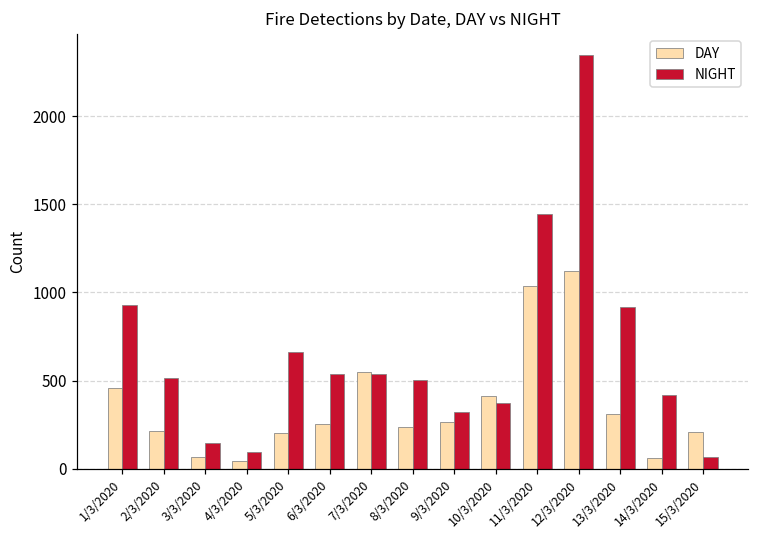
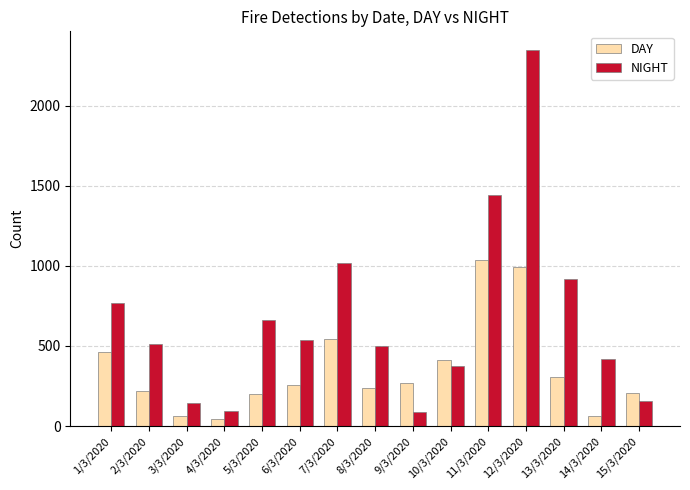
NIGHT, 1/3/2020: 930 -> 770
NIGHT, 7/3/2020: 540 -> 1020
NIGHT, 9/3/2020: 320 -> 90
DAY, 12/3/2020: 1120 -> 990
NIGHT, 15/3/2020: 60 -> 160
